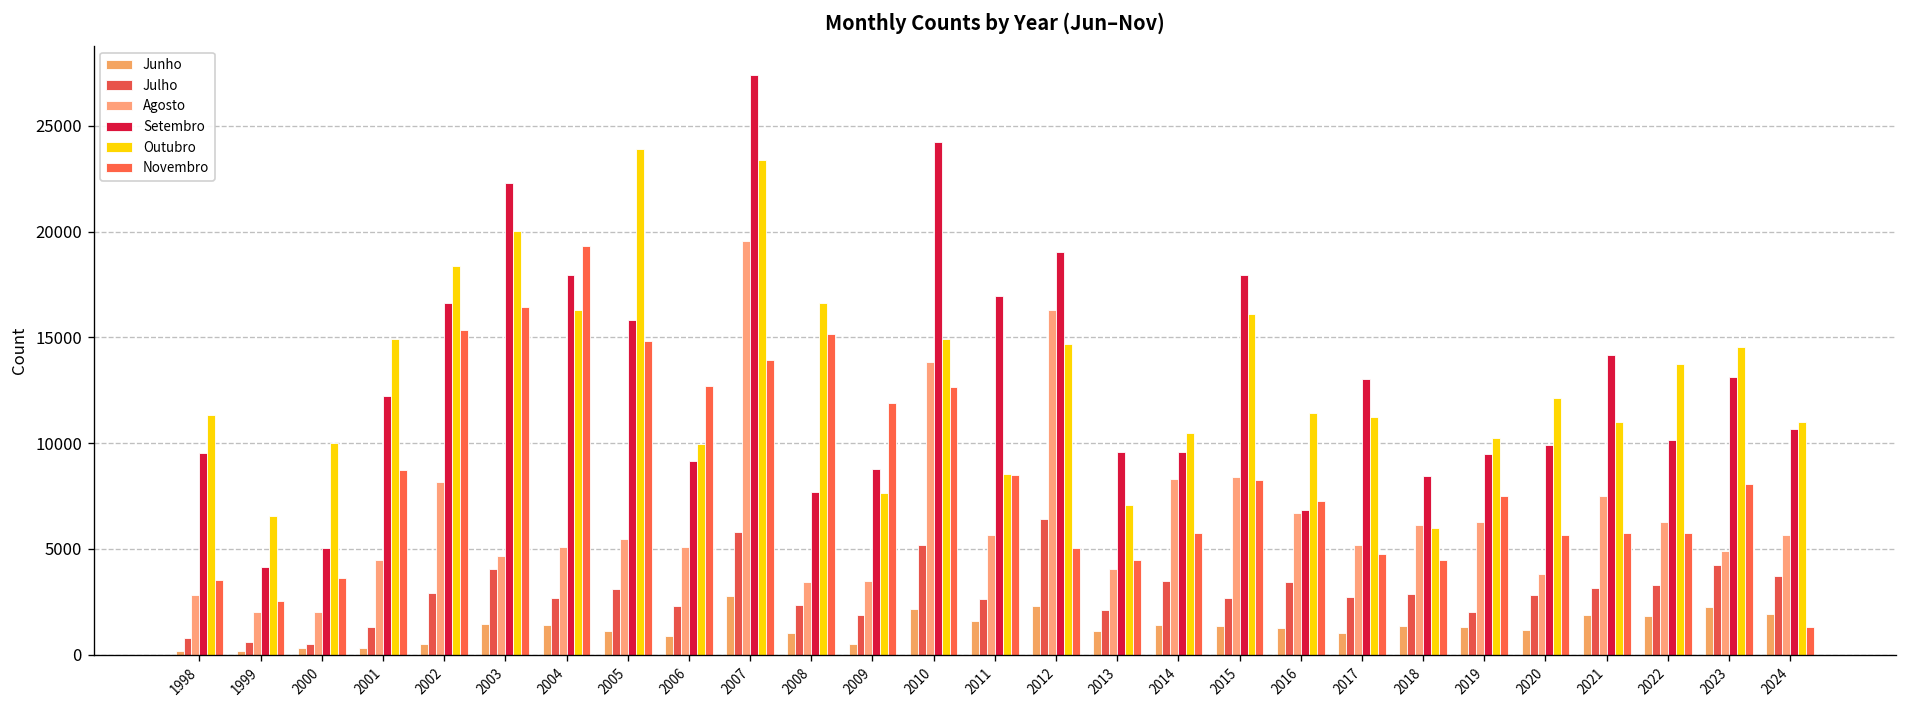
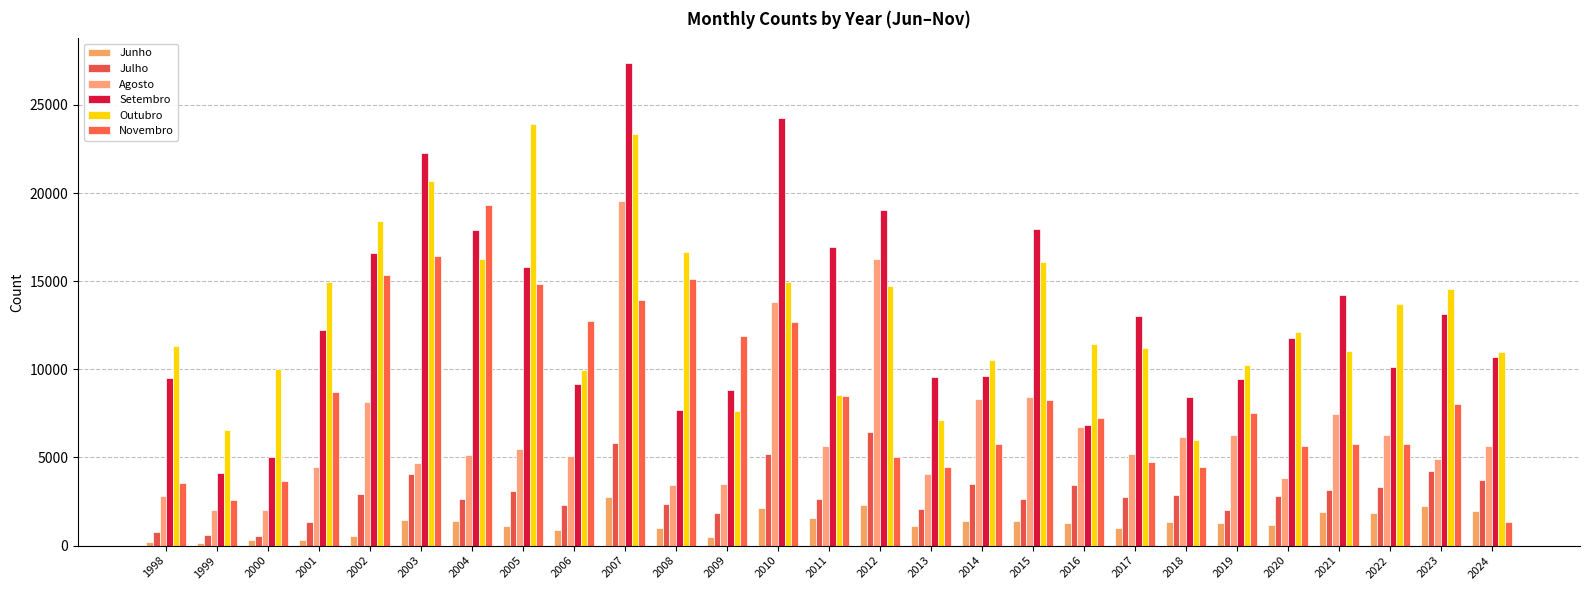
Outubro, 2003: 20000 -> 20700
Setembro, 2020: 9900 -> 11800
